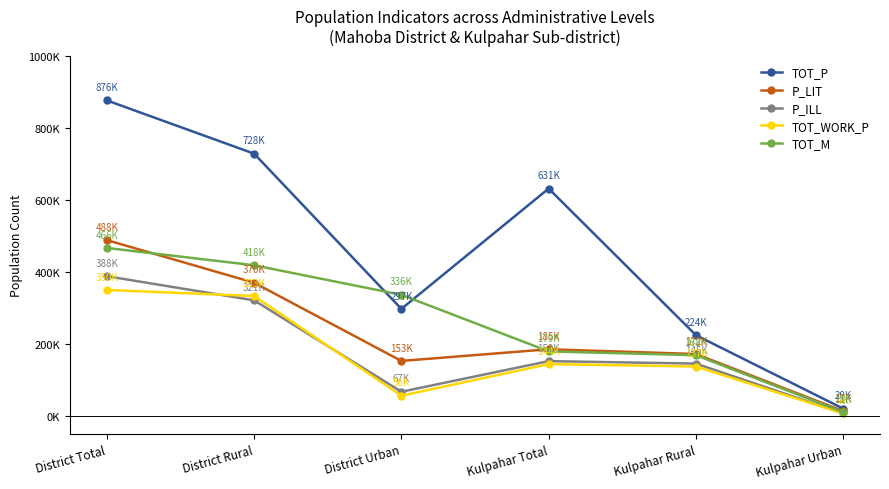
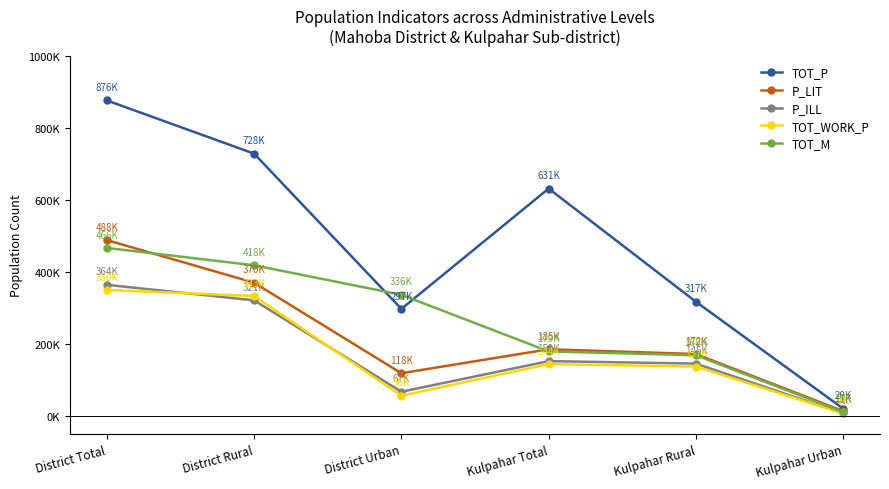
P_ILL, District Total: 388K -> 364K
P_LIT, District Urban: 153K -> 118K
TOT_P, Kulpahar Rural: 224K -> 317K
